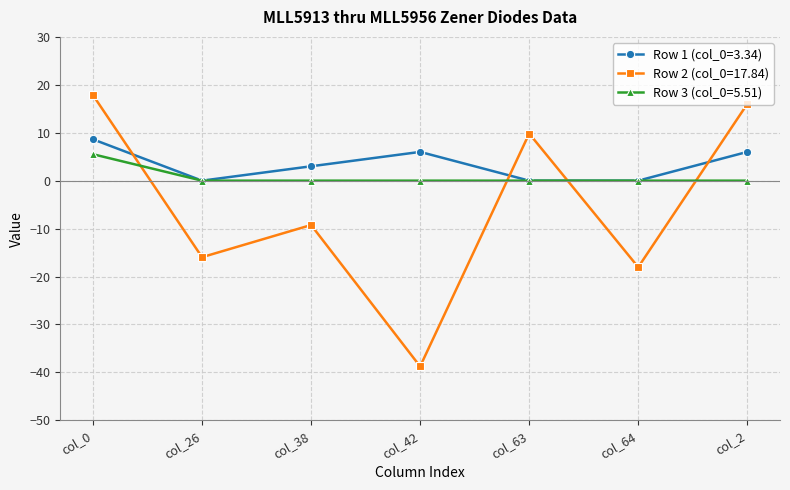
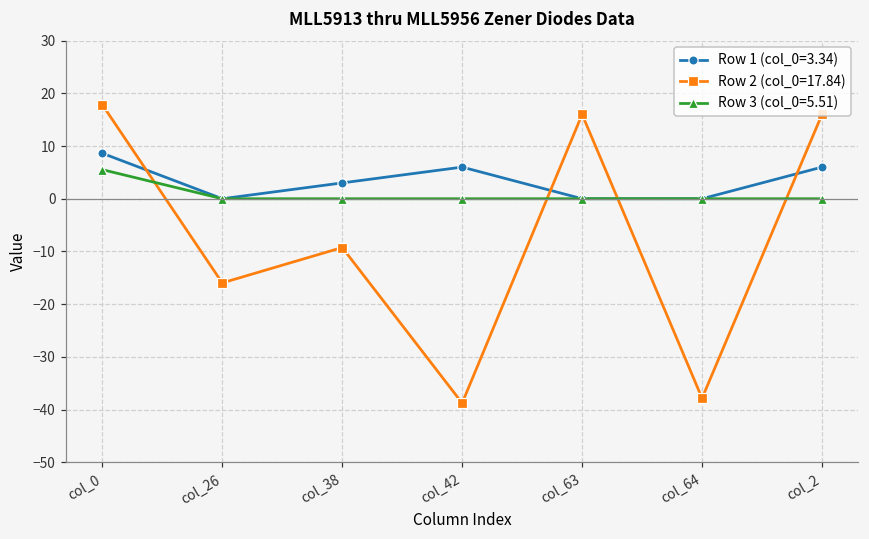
Row 2 (col_0=17.84), col_63: 10 -> 16
Row 2 (col_0=17.84), col_64: -18 -> -38
